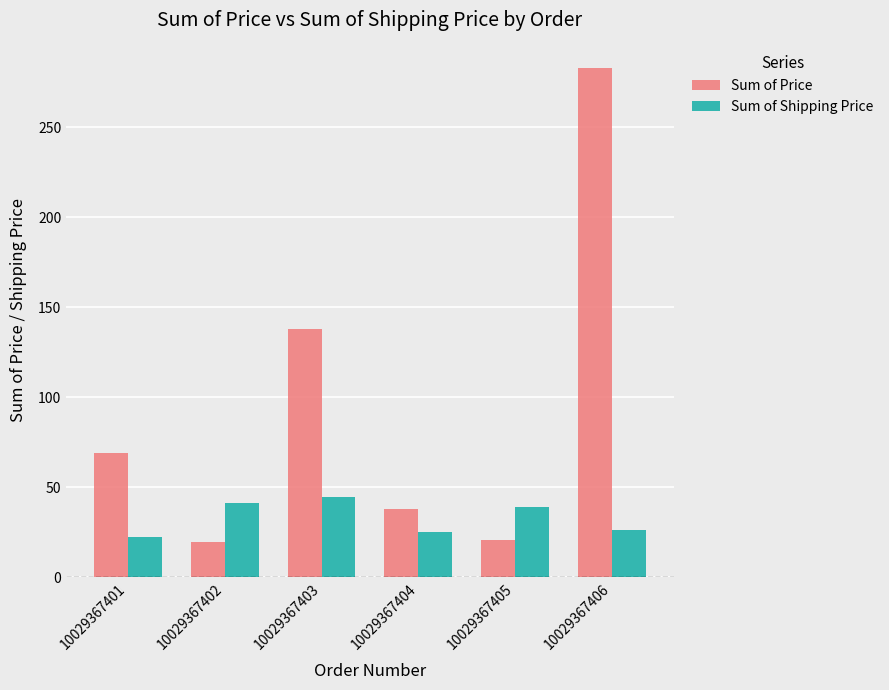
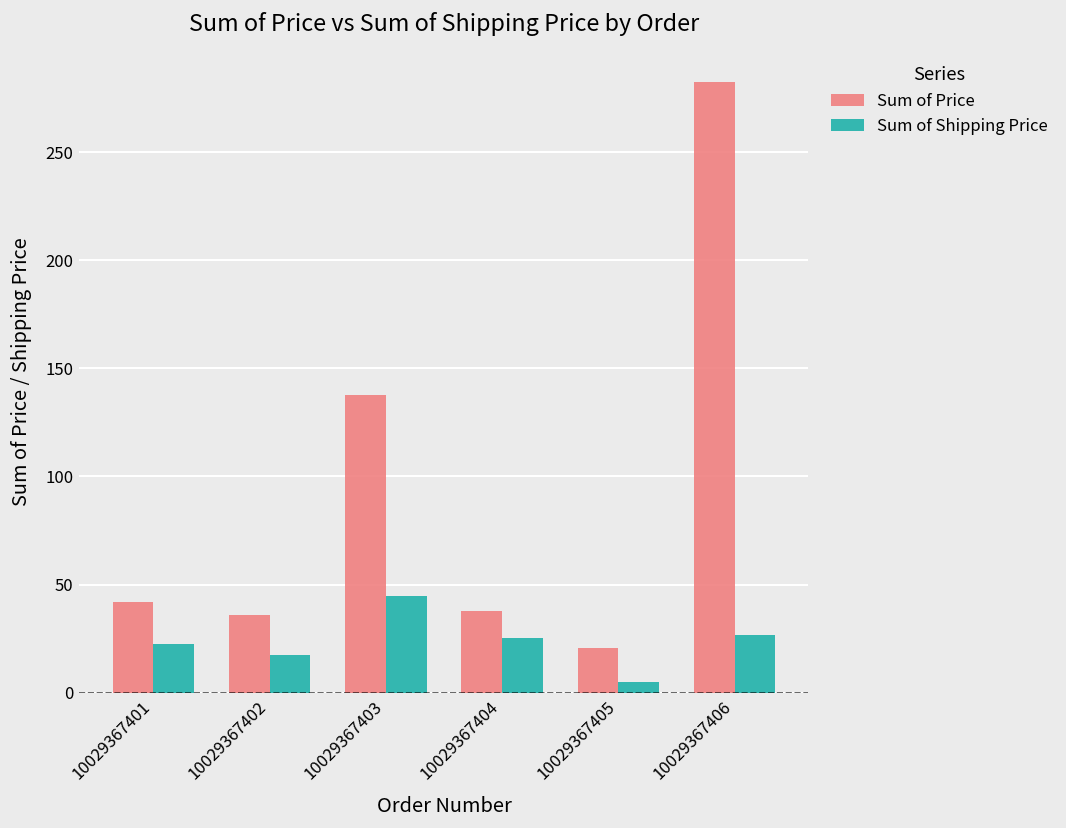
Sum of Price, 10029367401: 69 -> 42
Sum of Price, 10029367402: 20 -> 36
Sum of Shipping Price, 10029367402: 41 -> 17
Sum of Shipping Price, 10029367405: 39 -> 5
